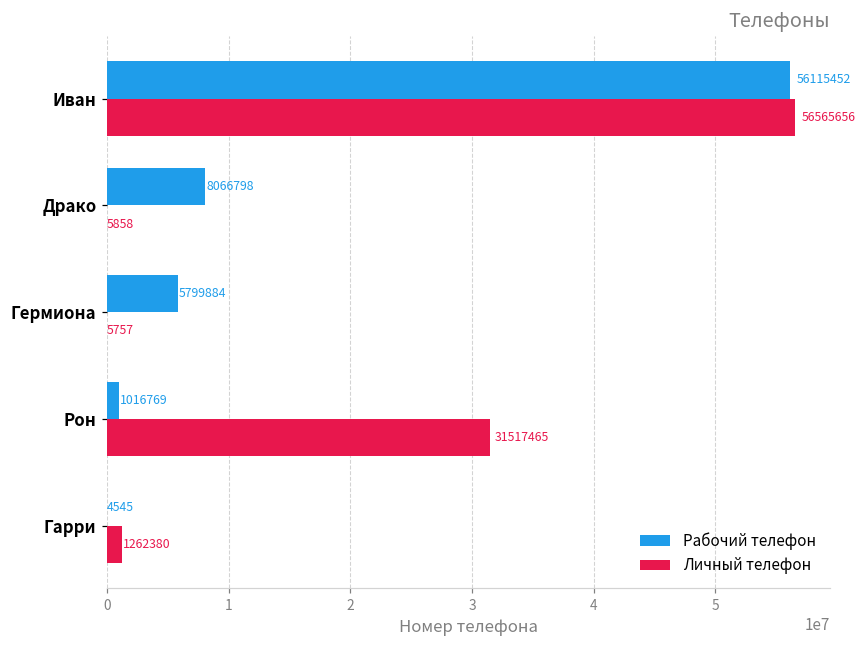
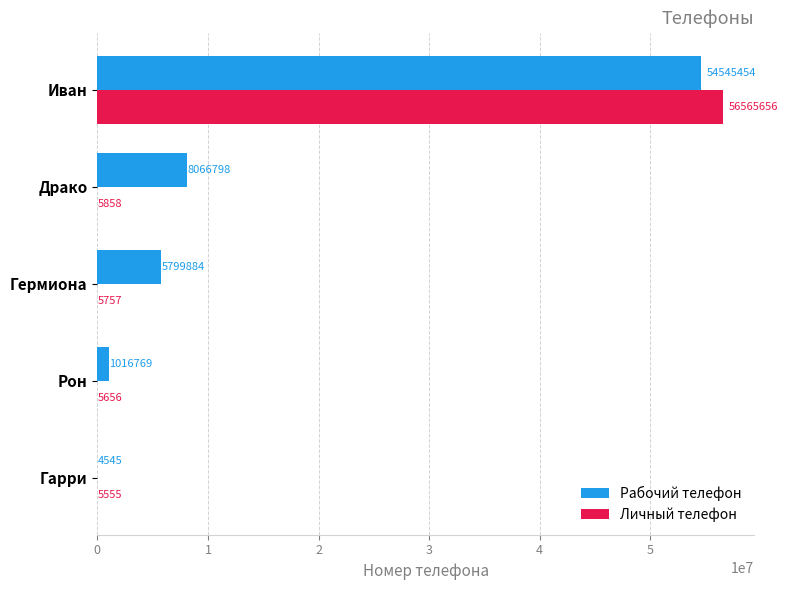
Рабочий телефон, Иван: 56115452 -> 54545454
Личный телефон, Рон: 31517465 -> 5656
Личный телефон, Гарри: 1262380 -> 5555
